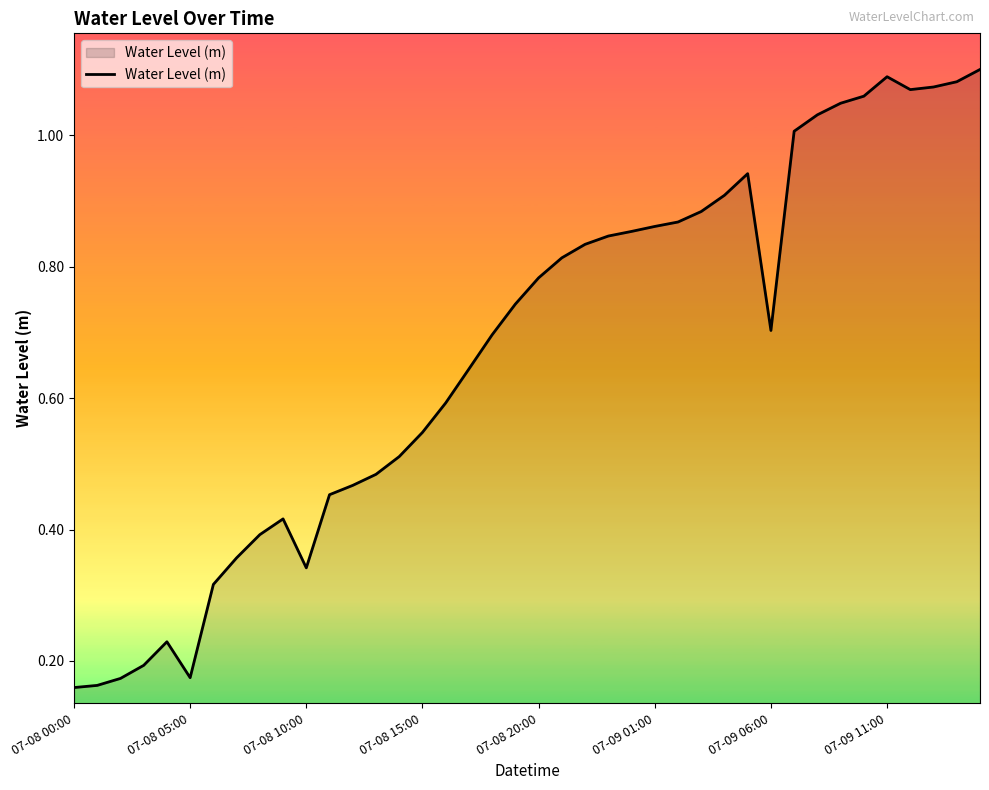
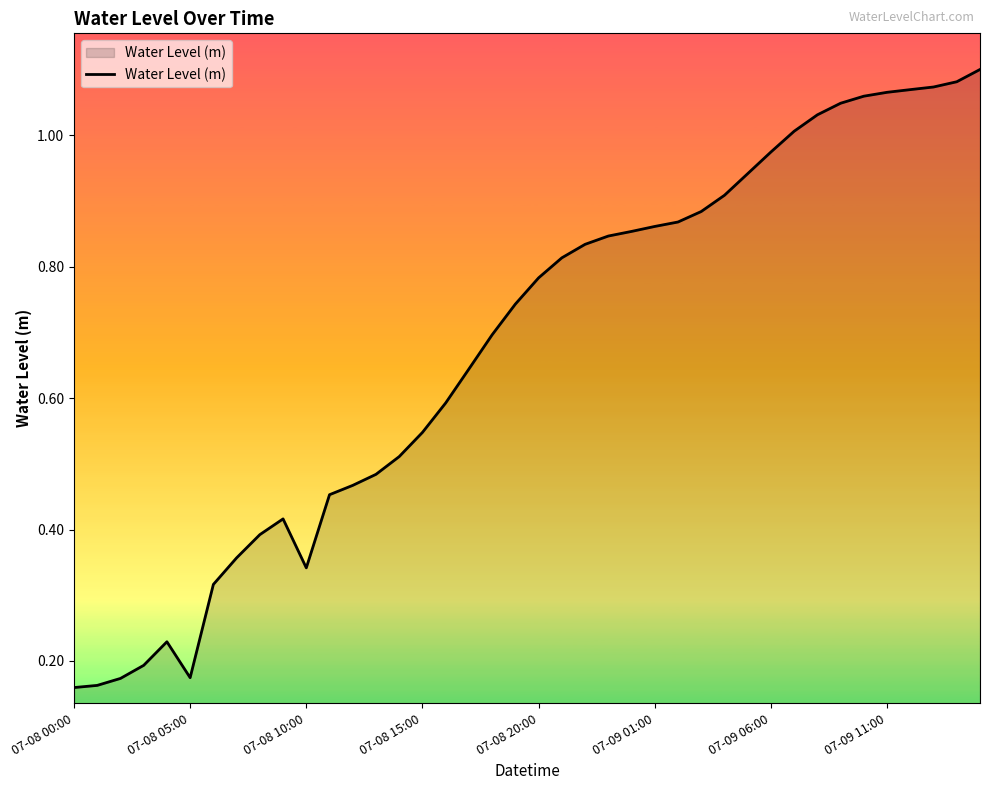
07-09 06:00: 0.70 -> 0.97
07-09 11:00: 1.09 -> 1.07
